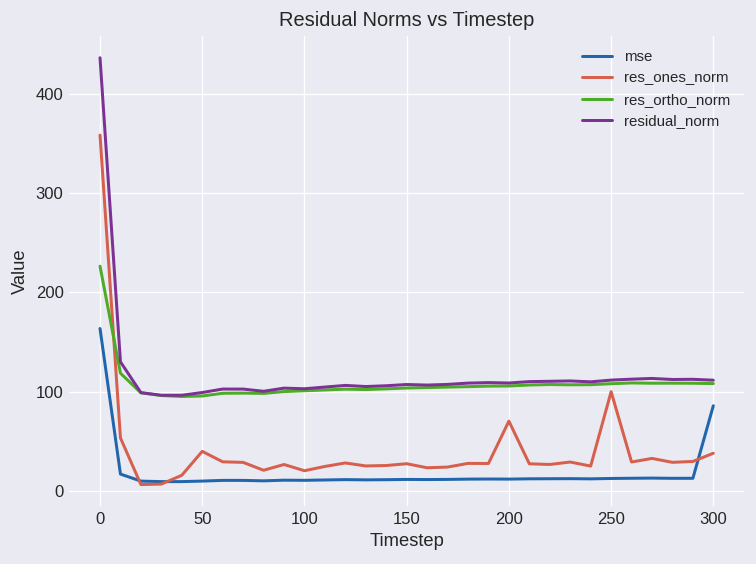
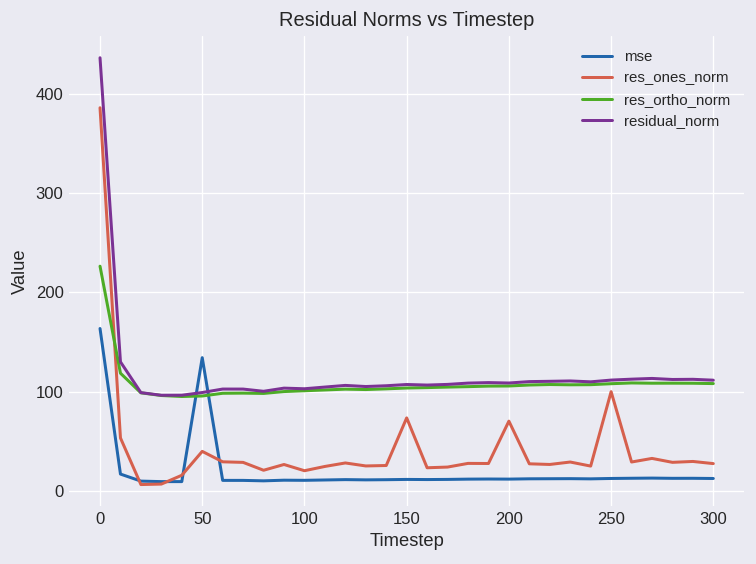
res_ones_norm, 0: 360 -> 390
mse, 50: 10 -> 130
res_ones_norm, 150: 30 -> 70
mse, 300: 90 -> 10
res_ones_norm, 300: 40 -> 30
